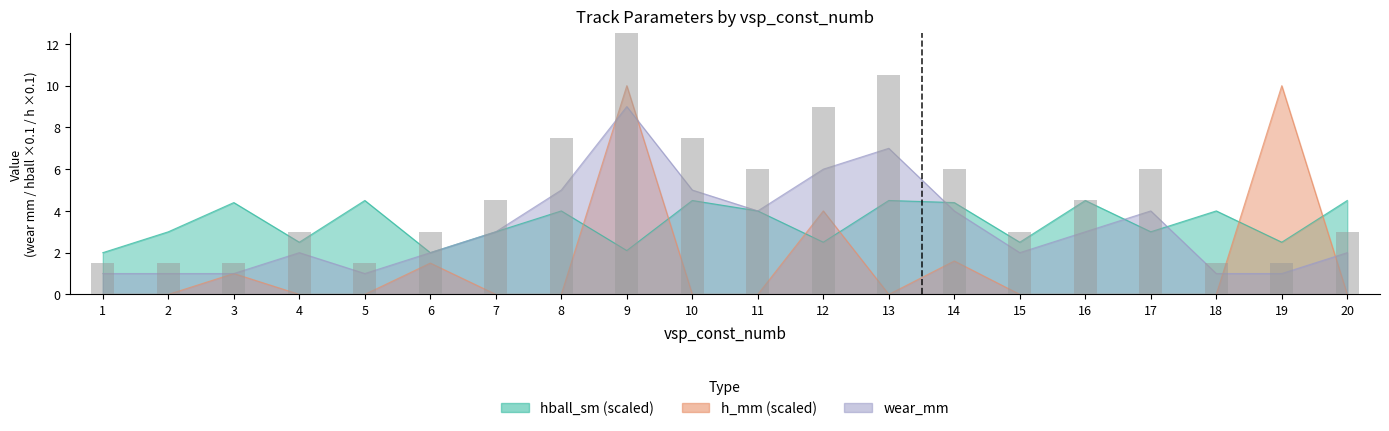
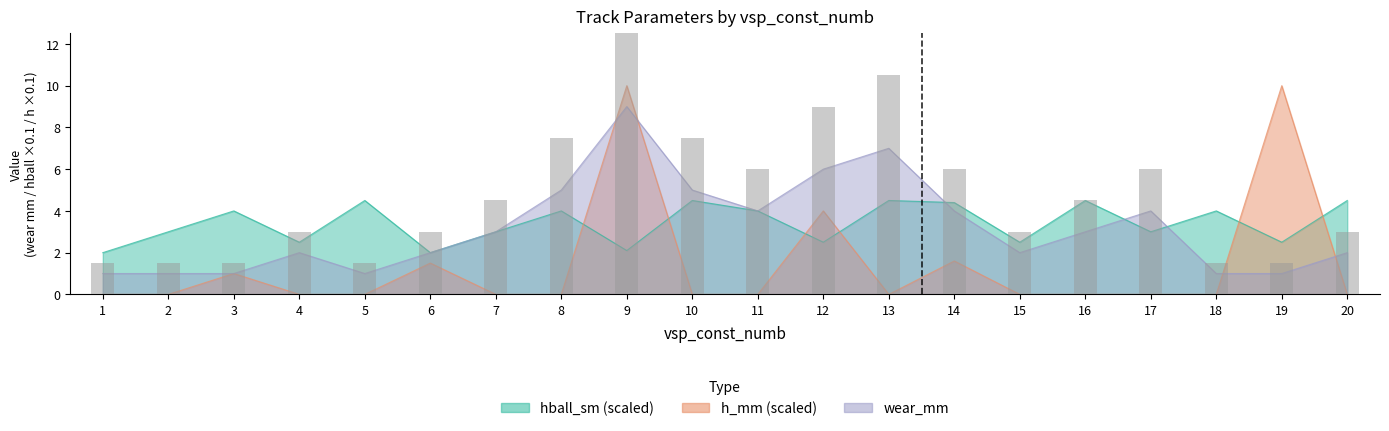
hball_sm (scaled), 3: 4.4 -> 4.0
